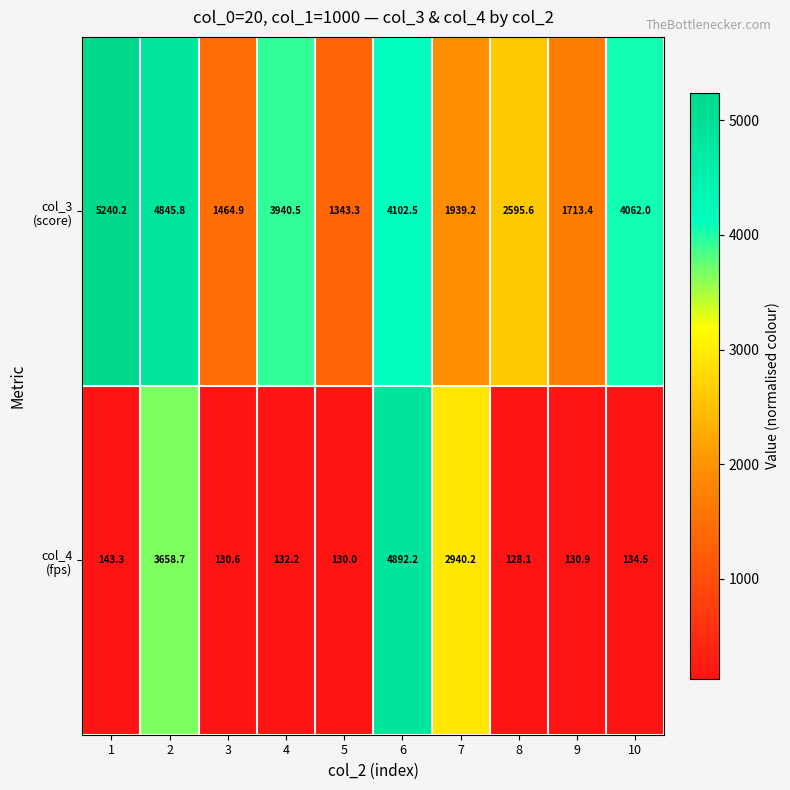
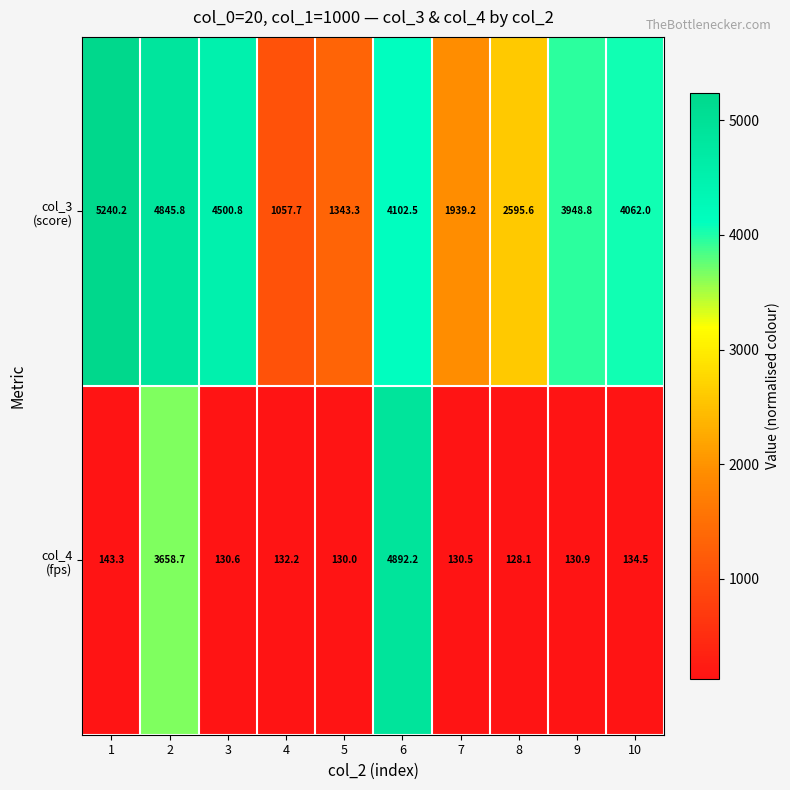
col_3 (score), 3: 1464.9 -> 4500.8
col_3 (score), 4: 3940.5 -> 1057.7
col_3 (score), 9: 1713.4 -> 3948.8
col_4 (fps), 7: 2940.2 -> 130.5
